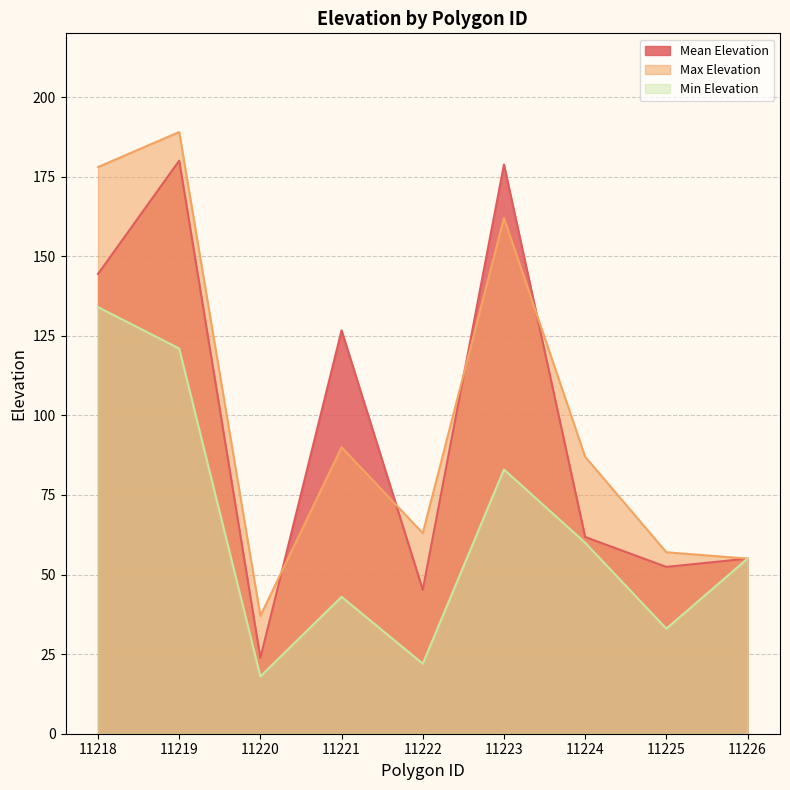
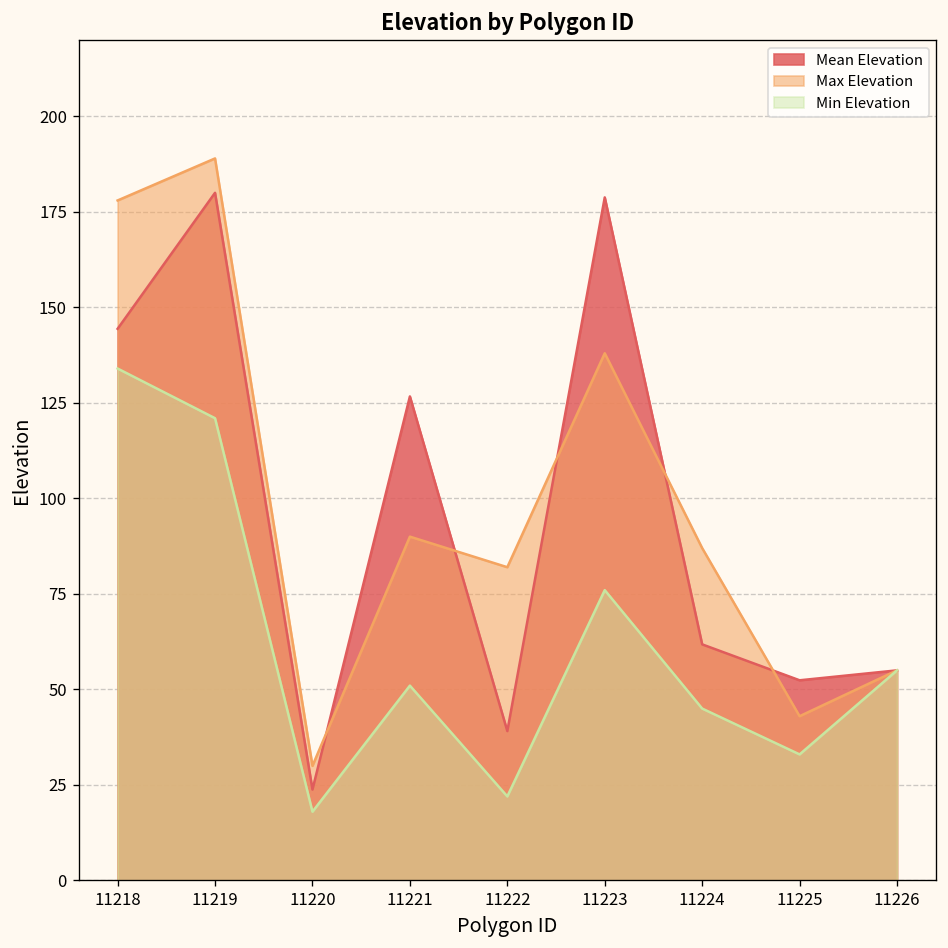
Max Elevation, 11220: 37 -> 30
Min Elevation, 11221: 43 -> 51
Mean Elevation, 11222: 45 -> 39
Max Elevation, 11222: 63 -> 82
Max Elevation, 11223: 162 -> 138
Min Elevation, 11223: 83 -> 76
Min Elevation, 11224: 60 -> 45
Max Elevation, 11225: 57 -> 43
